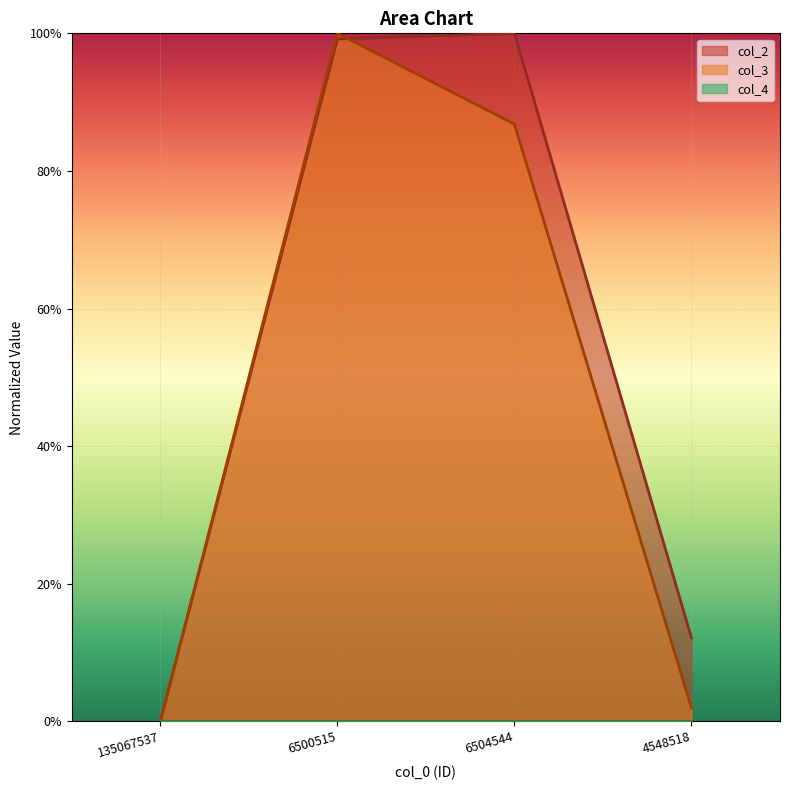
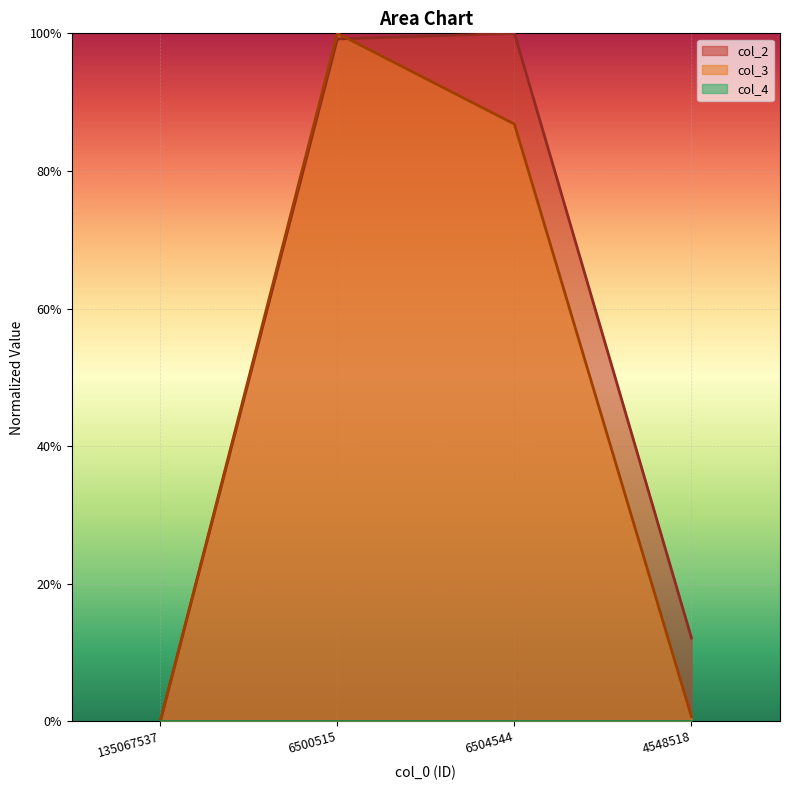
col_3, 4548518: 2% -> 1%
